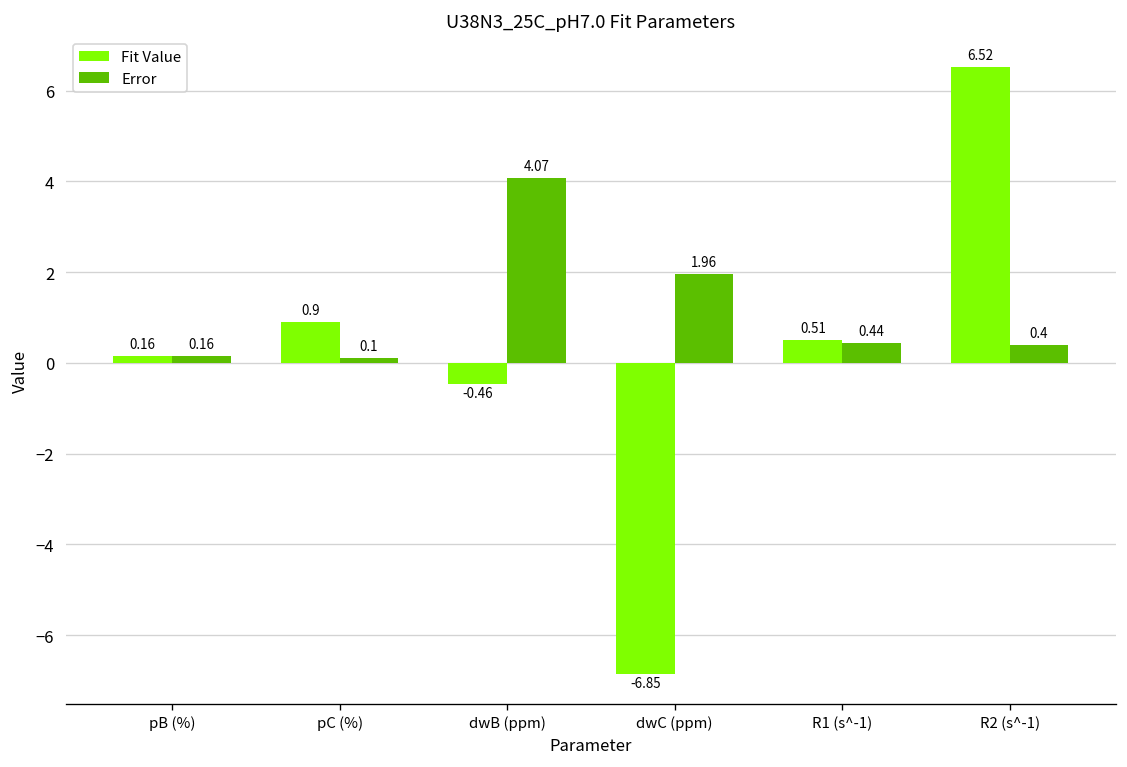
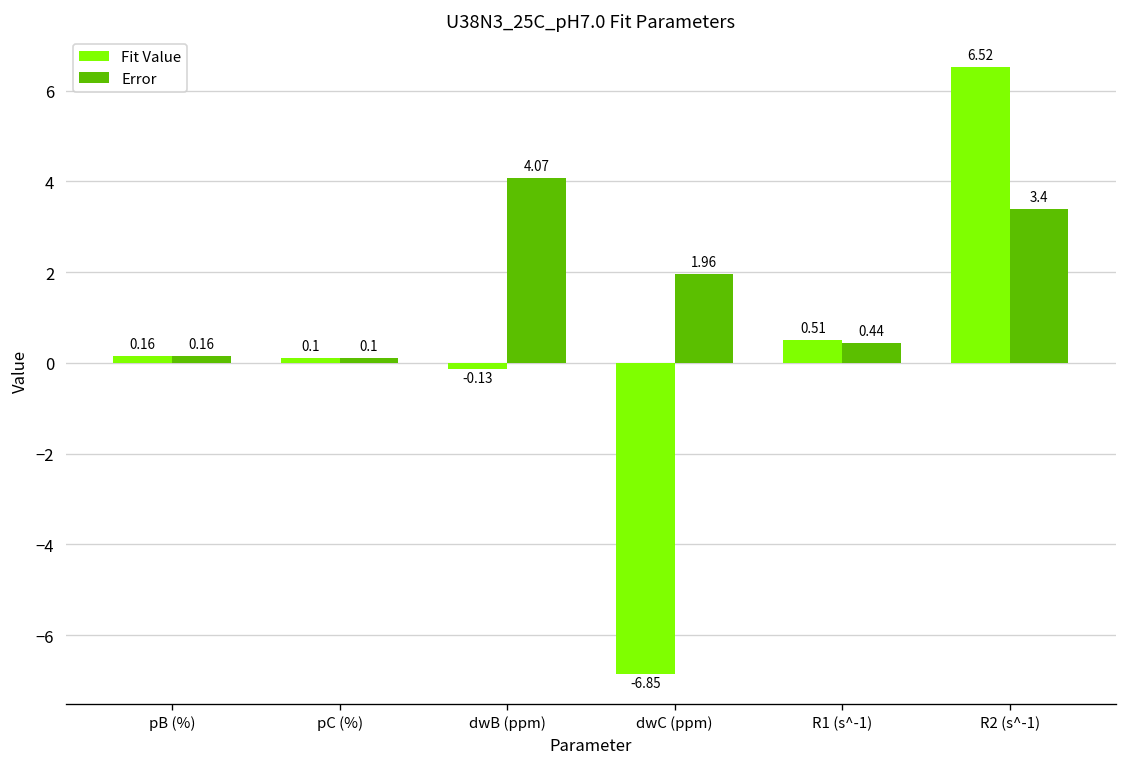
Fit Value, pC (%): 0.9 -> 0.1
Fit Value, dwB (ppm): -0.46 -> -0.13
Error, R2 (s^-1): 0.4 -> 3.4
